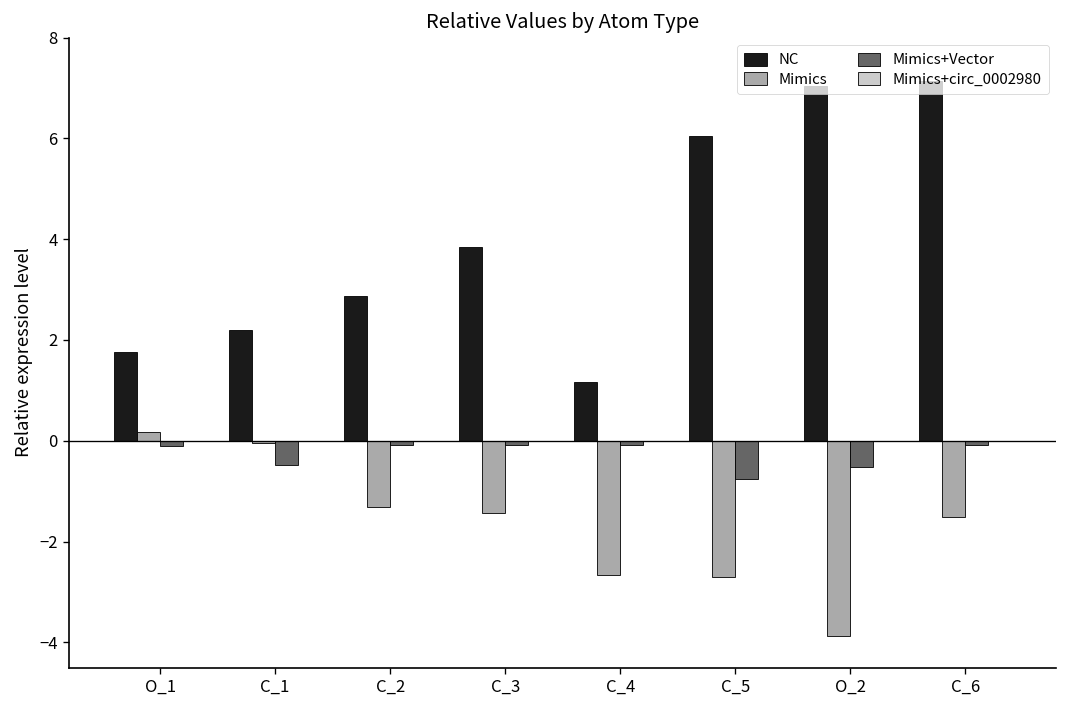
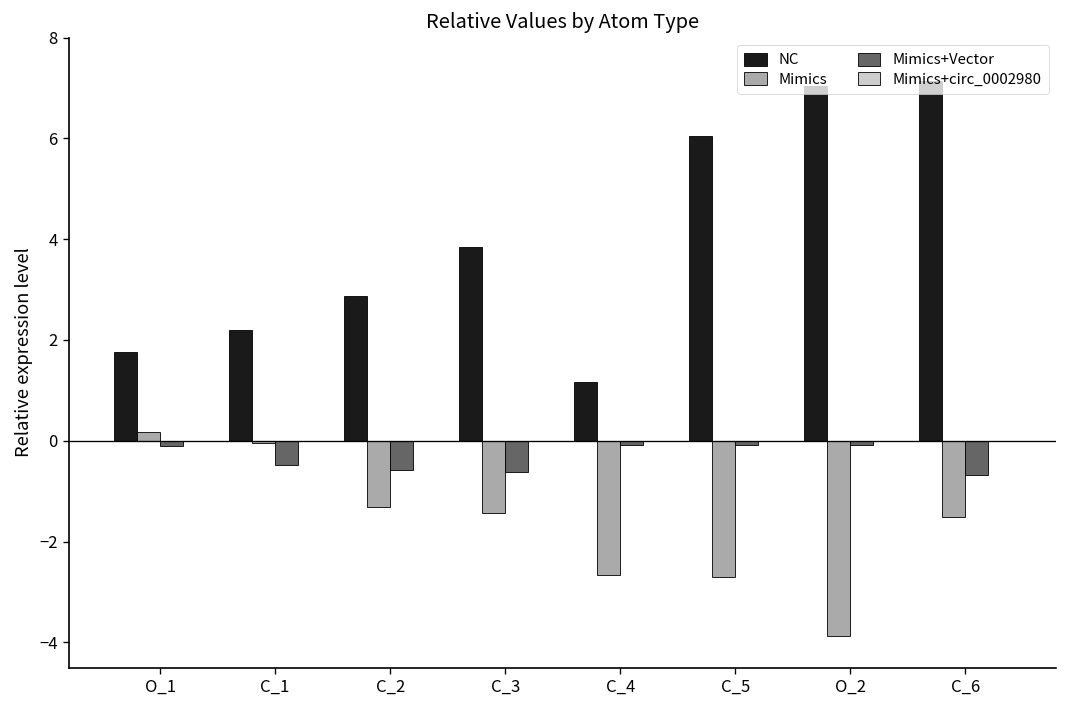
Mimics+Vector, C_2: -0.1 -> -0.6
Mimics+Vector, C_3: -0.1 -> -0.6
Mimics+Vector, C_5: -0.8 -> -0.1
Mimics+Vector, O_2: -0.5 -> -0.1
Mimics+Vector, C_6: -0.1 -> -0.7
